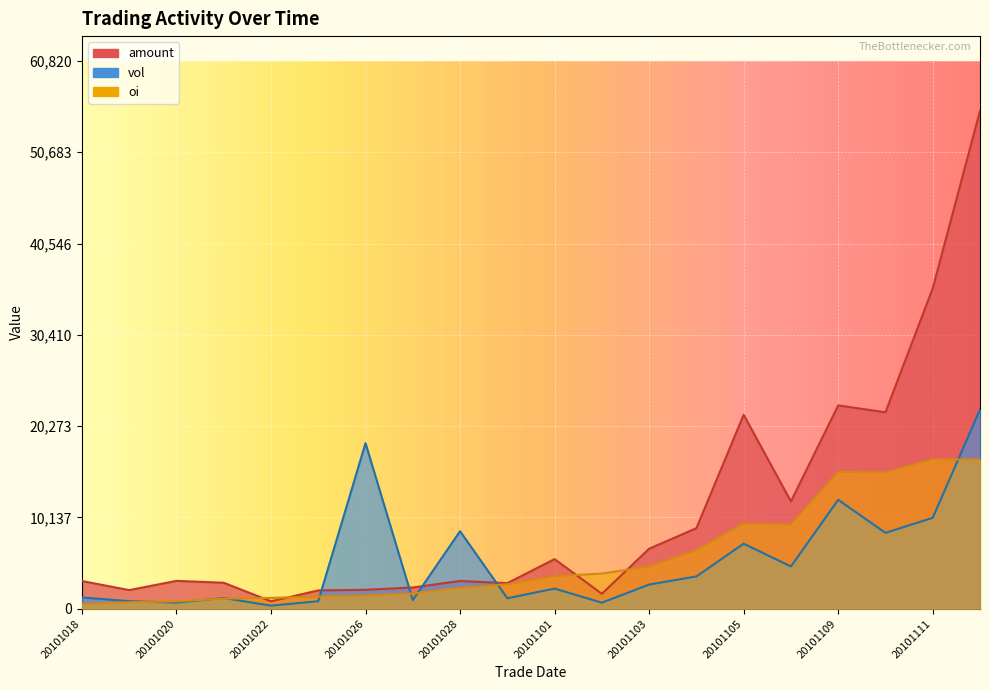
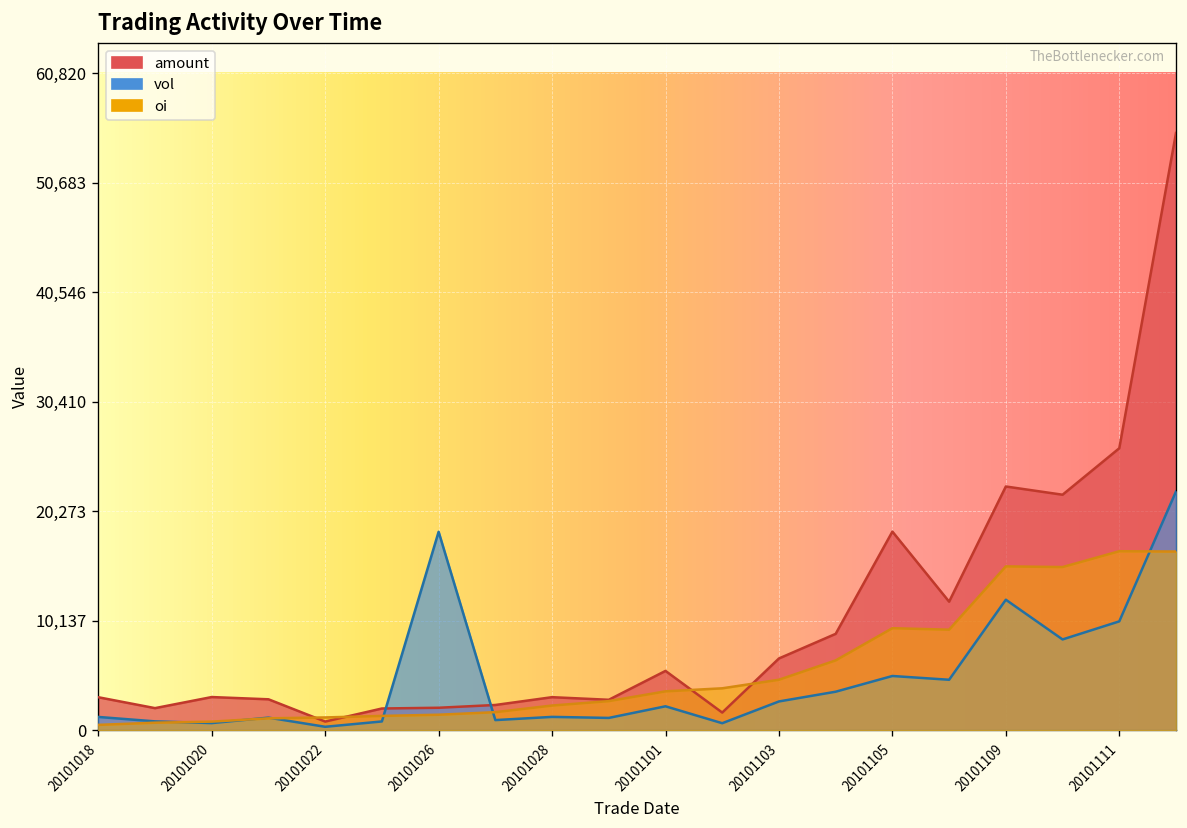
vol, 20101028: 9,000 -> 1,000
amount, 20101105: 22,000 -> 18,000
vol, 20101105: 7,000 -> 5,000
amount, 20101111: 36,000 -> 26,000
